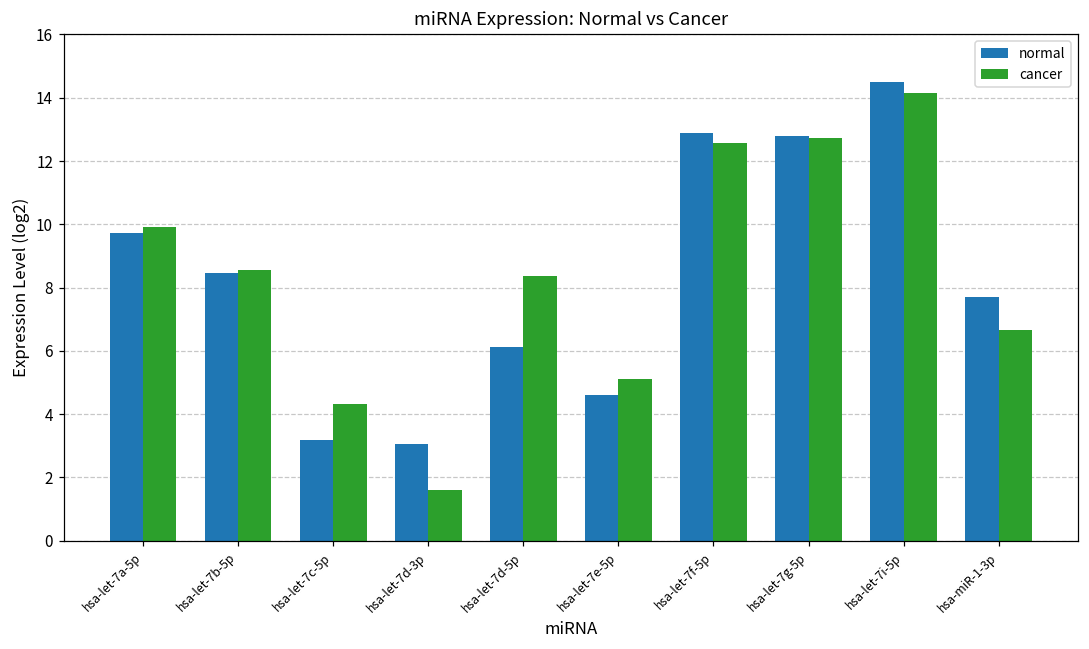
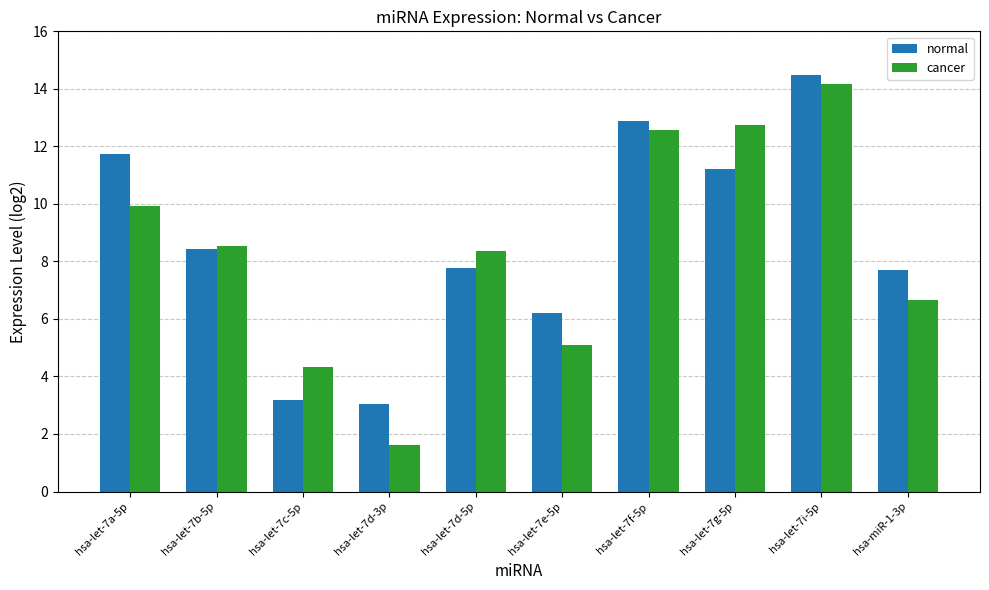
normal, hsa-let-7a-5p: 9.7 -> 11.8
normal, hsa-let-7d-5p: 6.1 -> 7.8
normal, hsa-let-7e-5p: 4.6 -> 6.2
normal, hsa-let-7g-5p: 12.8 -> 11.2
